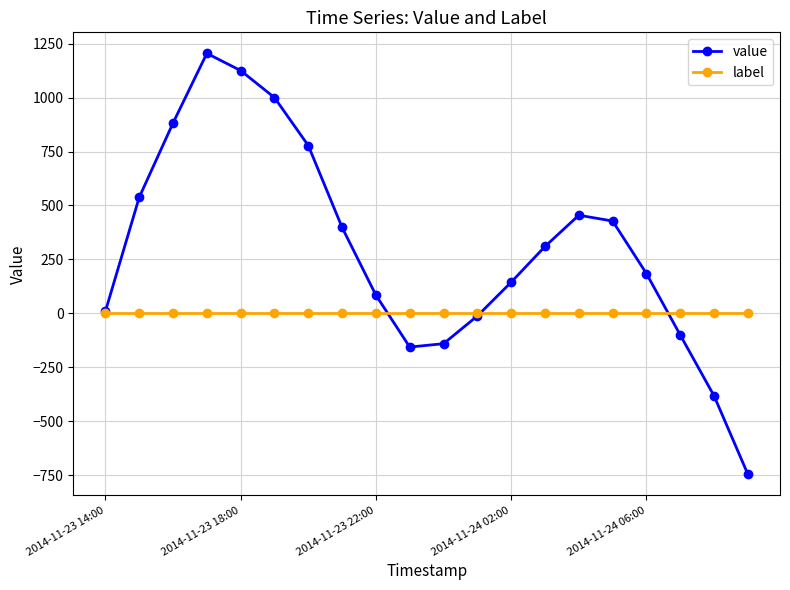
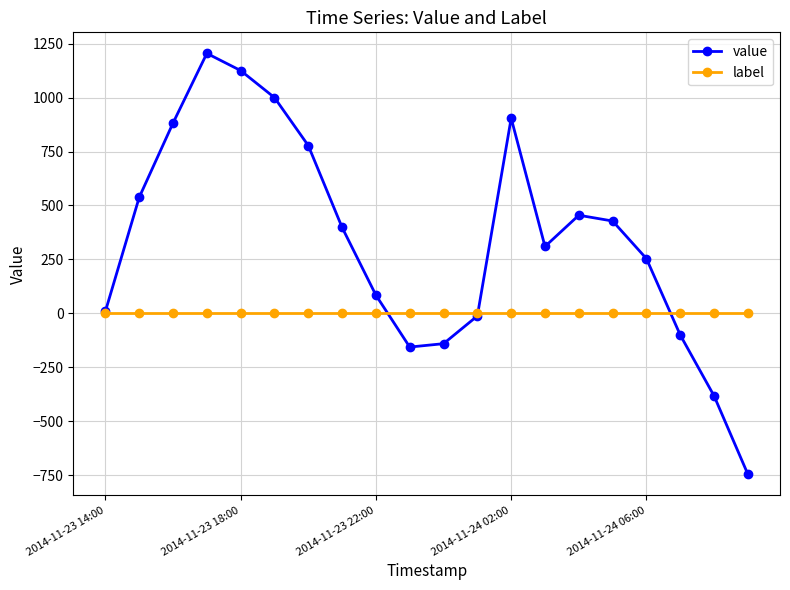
value, 2014-11-24 02:00: 140 -> 900
value, 2014-11-24 06:00: 180 -> 250
